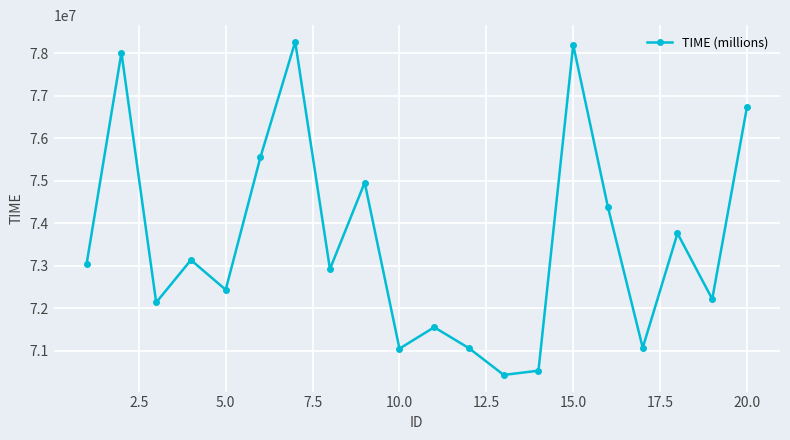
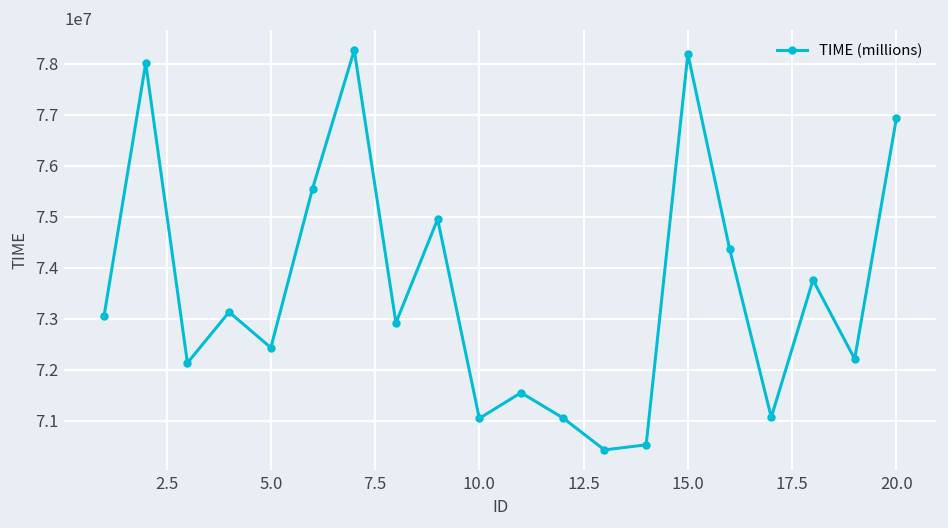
20.0: 76700000 -> 76900000
